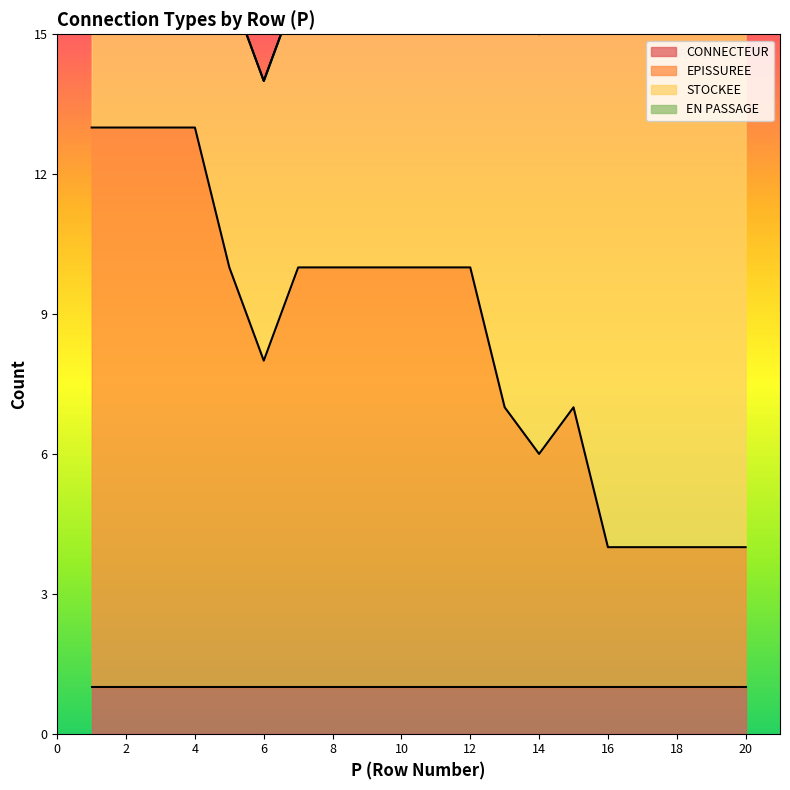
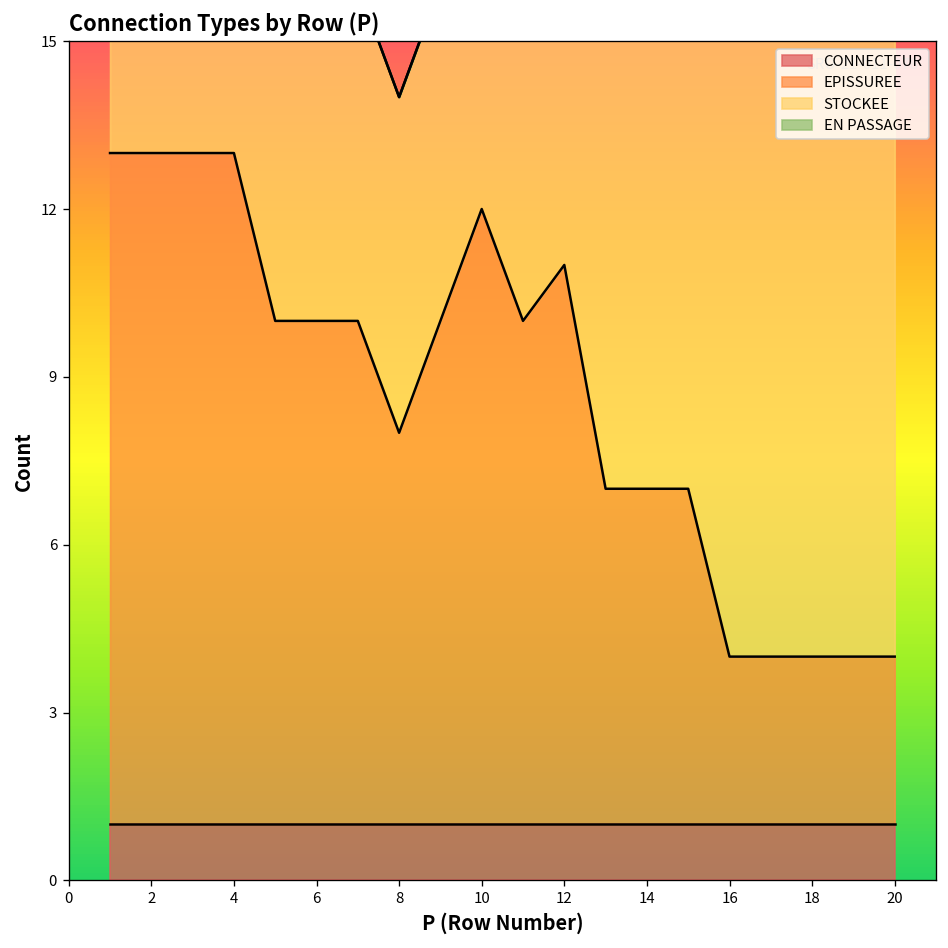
EPISSUREE, 6: 8.0 -> 10.0
EPISSUREE, 8: 10.0 -> 8.0
EPISSUREE, 10: 10.0 -> 12.0
EPISSUREE, 12: 10.0 -> 11.0
EPISSUREE, 14: 6.0 -> 7.0
